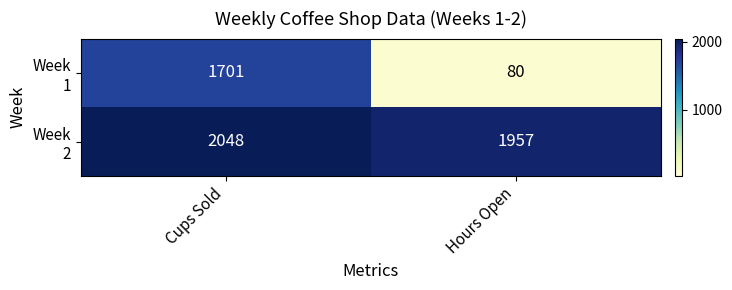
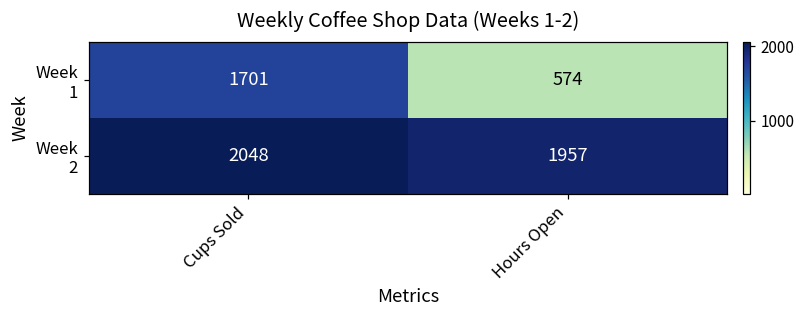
Week 1, Hours Open: 80 -> 574
